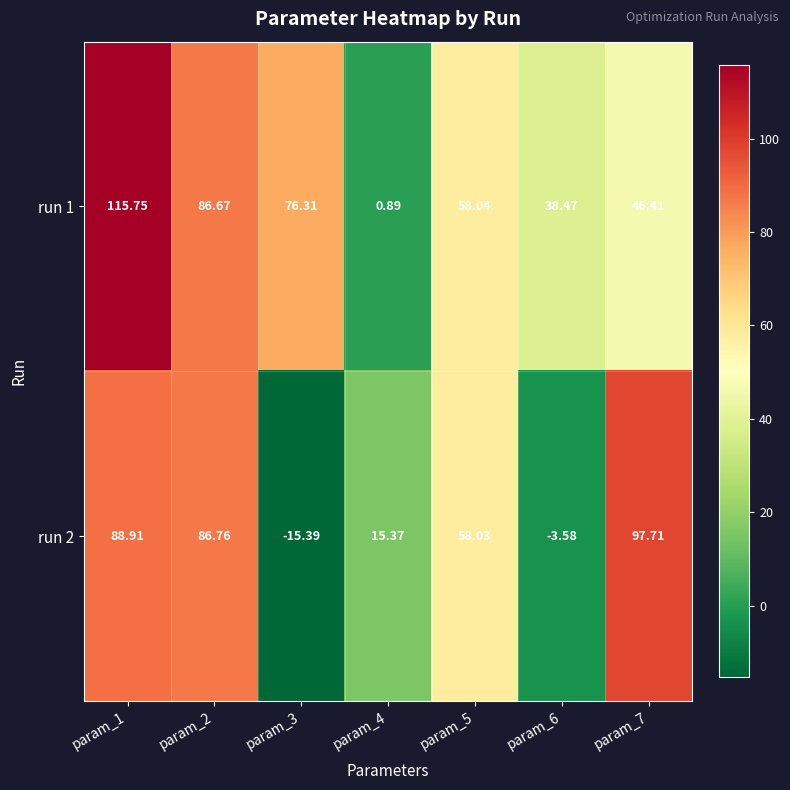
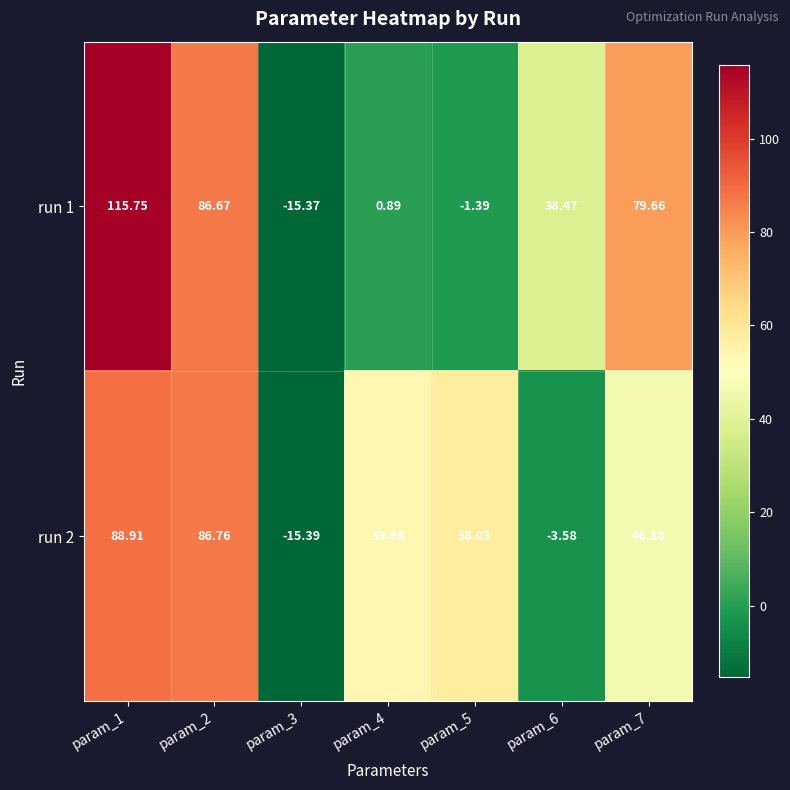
run 1, param_3: 76.31 -> -15.37
run 1, param_5: 58.04 -> -1.39
run 1, param_7: 46.41 -> 79.66
run 2, param_4: 15.37 -> 53.68
run 2, param_7: 97.71 -> 46.38
